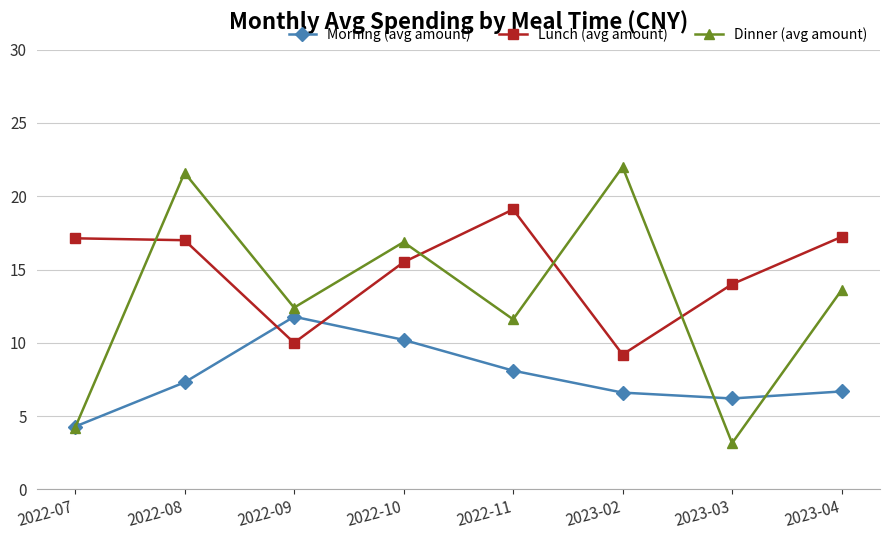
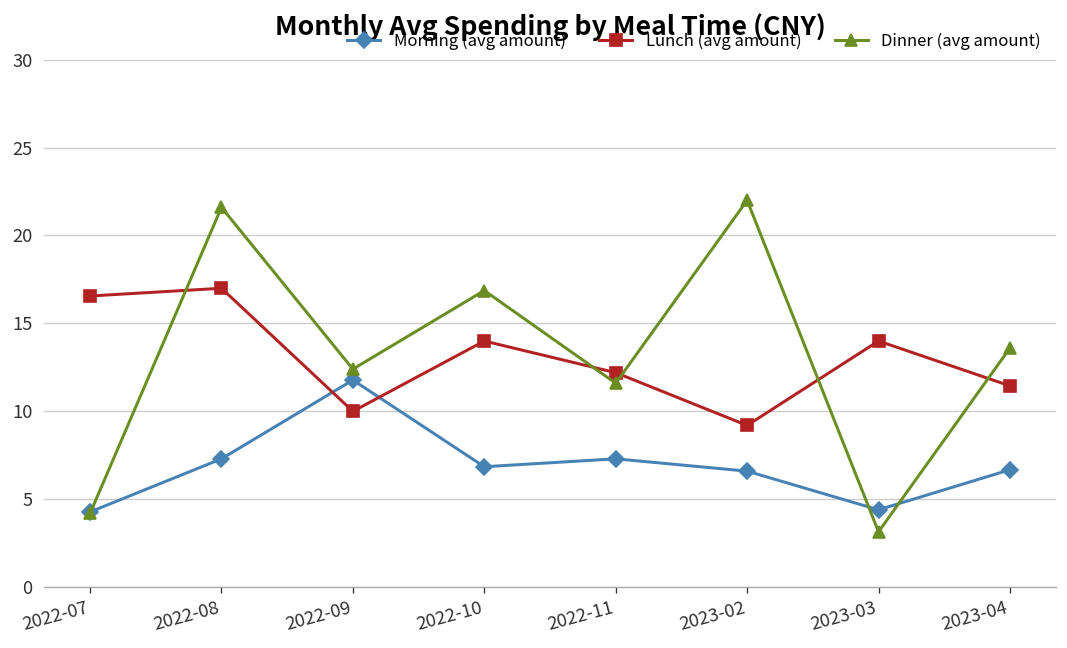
Lunch (avg amount), 2022-07: 17.1 -> 16.6
Morning (avg amount), 2022-10: 10.2 -> 6.9
Lunch (avg amount), 2022-10: 15.5 -> 14.0
Morning (avg amount), 2022-11: 8.1 -> 7.3
Lunch (avg amount), 2022-11: 19.1 -> 12.2
Morning (avg amount), 2023-03: 6.2 -> 4.4
Lunch (avg amount), 2023-04: 17.2 -> 11.5
